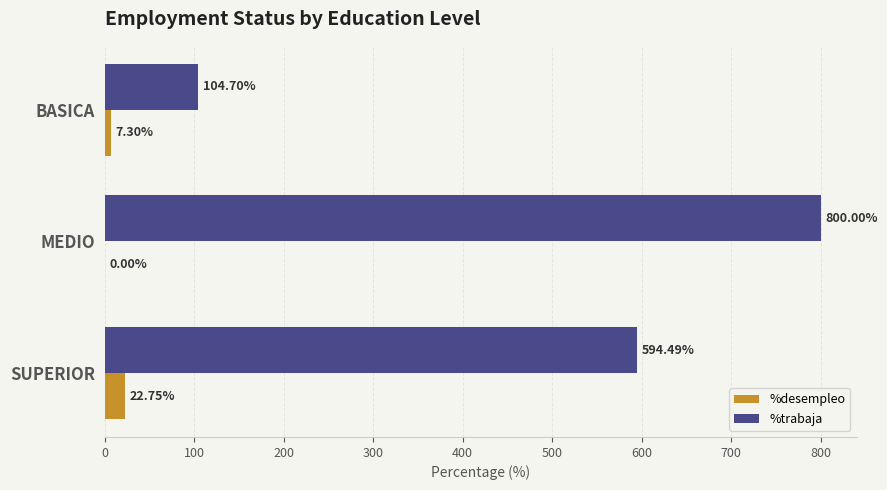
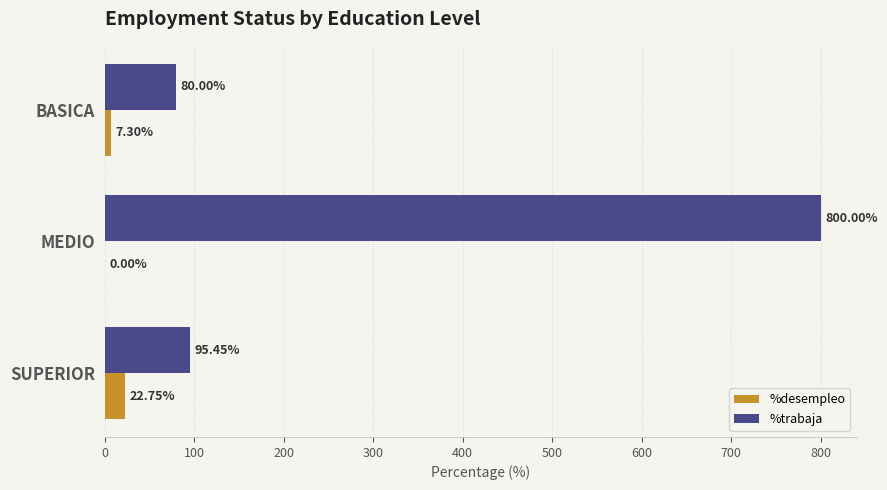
%trabaja, BASICA: 104.70% -> 80.00%
%trabaja, SUPERIOR: 594.49% -> 95.45%
